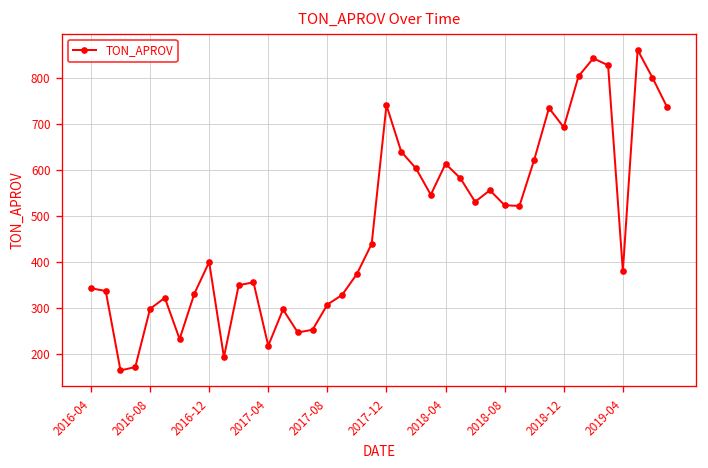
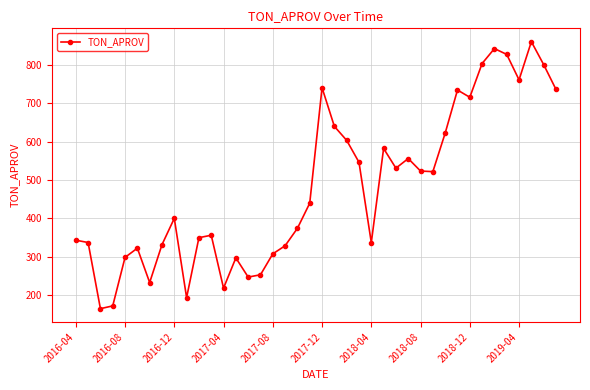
2018-04: 610 -> 340
2018-12: 690 -> 720
2019-04: 380 -> 760
